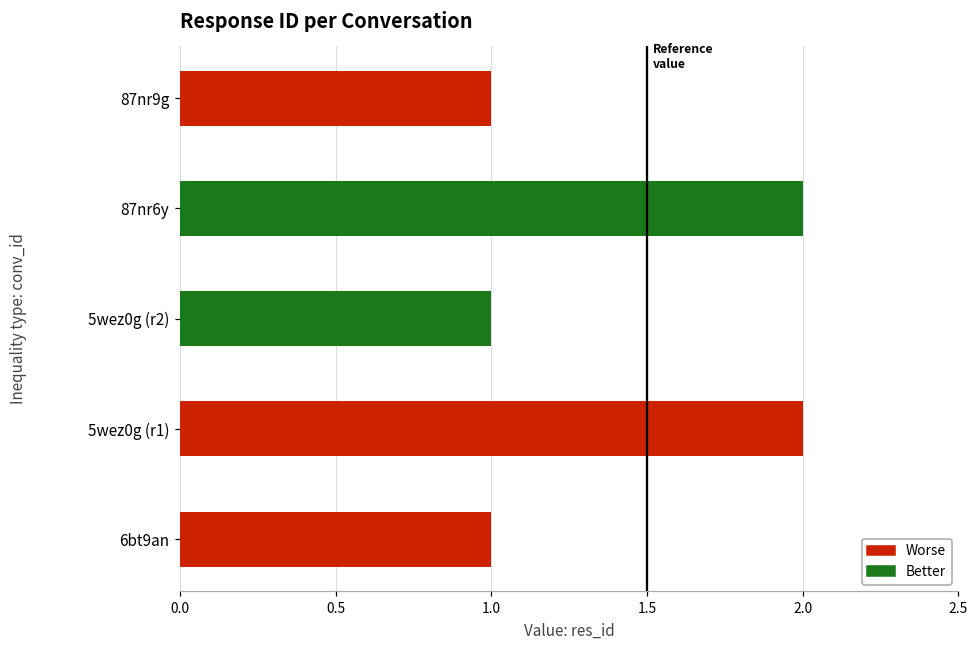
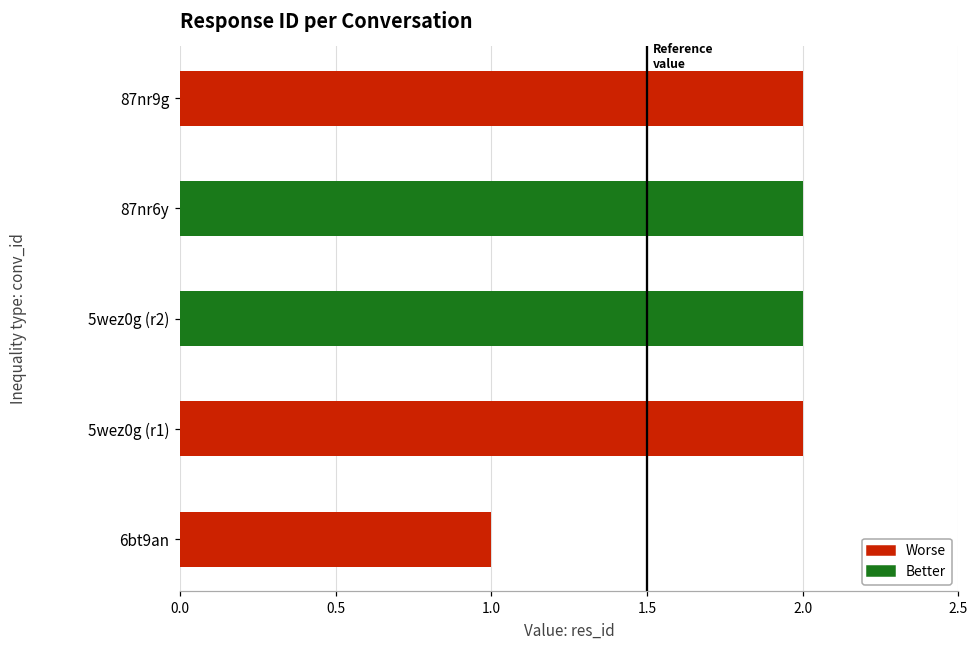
87nr9g: 1 -> 2
5wez0g (r2): 1 -> 2
